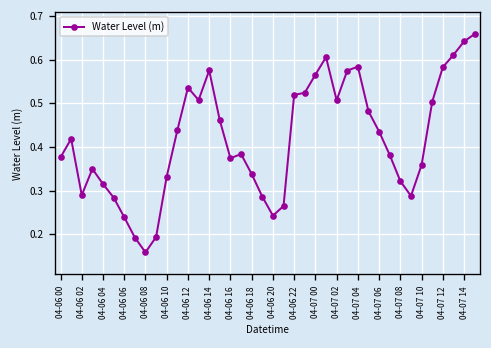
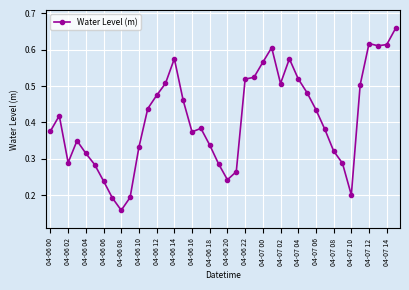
04-06 12: 0.54 -> 0.47
04-07 04: 0.58 -> 0.52
04-07 10: 0.36 -> 0.20
04-07 12: 0.58 -> 0.62
04-07 14: 0.64 -> 0.61
